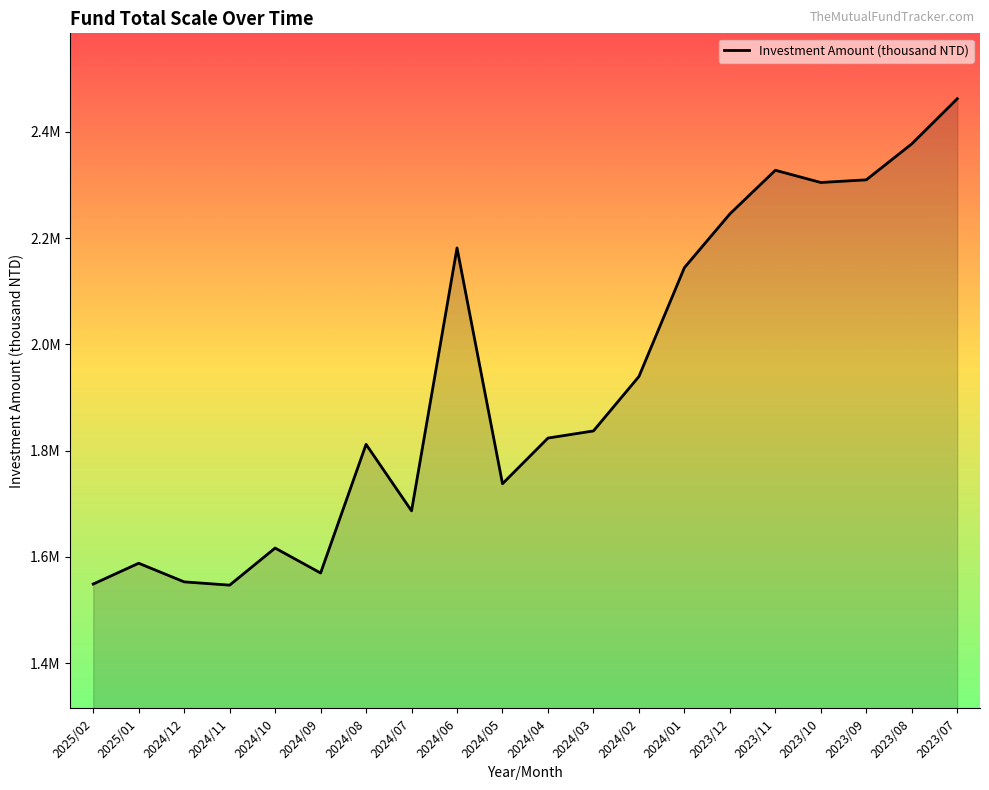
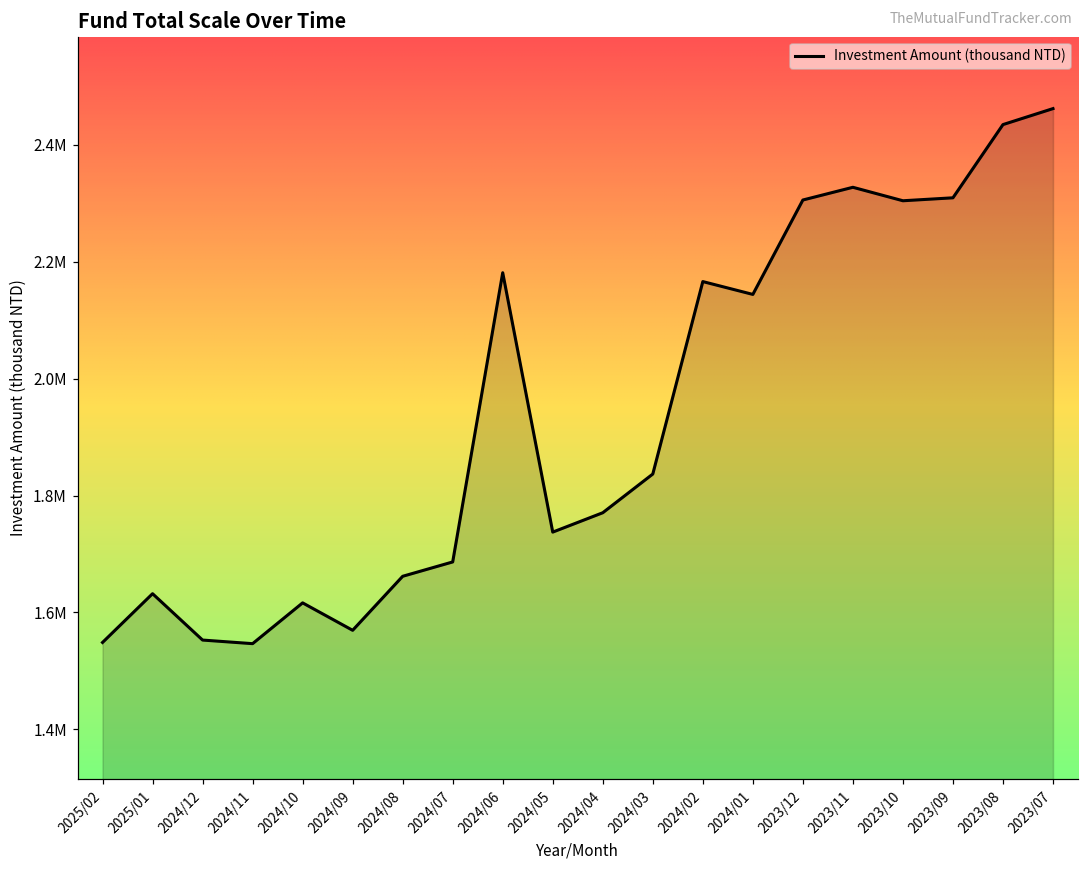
2025/01: 1590000 -> 1630000
2024/08: 1810000 -> 1660000
2024/04: 1820000 -> 1770000
2024/02: 1940000 -> 2170000
2023/12: 2250000 -> 2310000
2023/08: 2380000 -> 2430000
